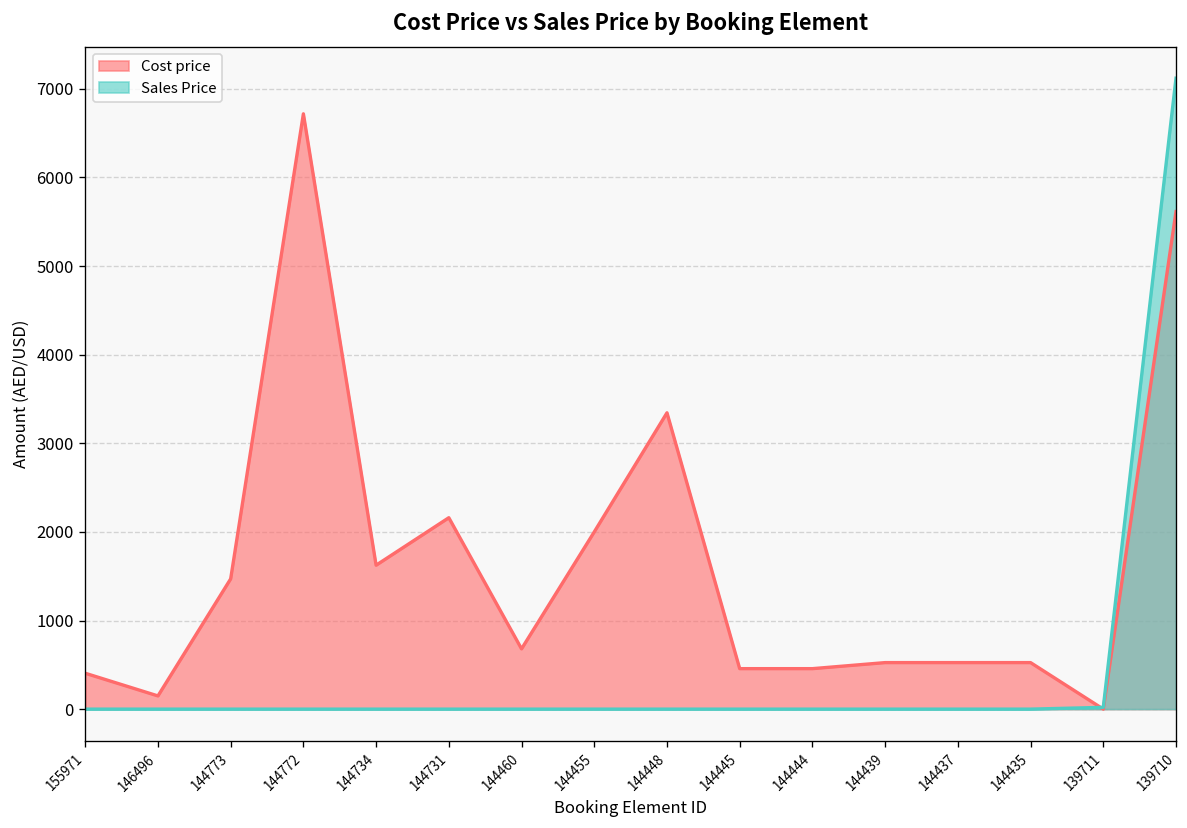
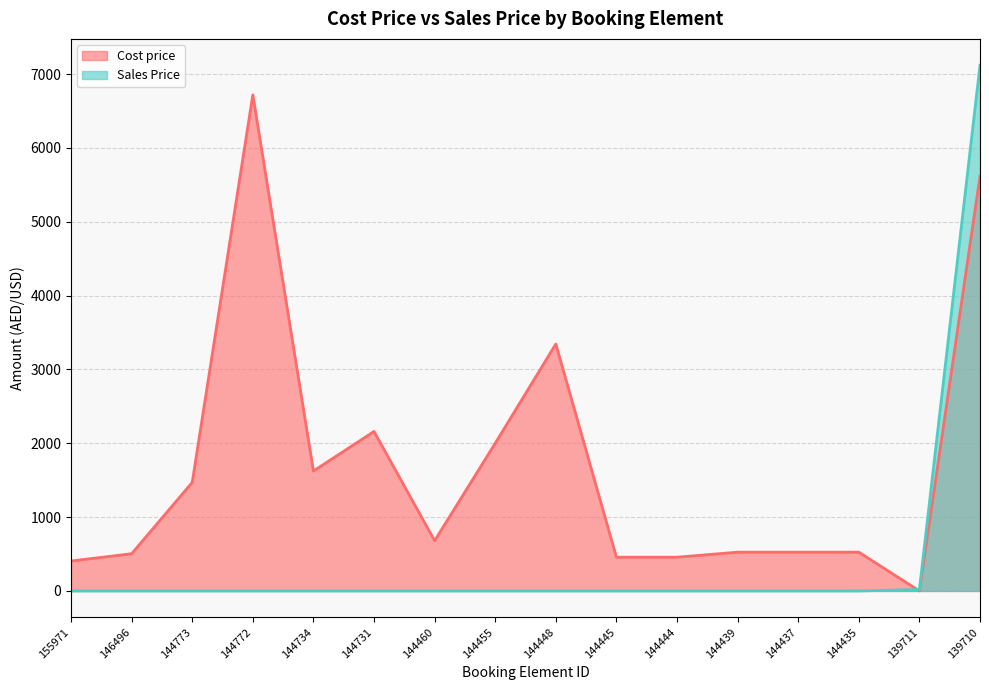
Cost price, 146496: 100 -> 500
